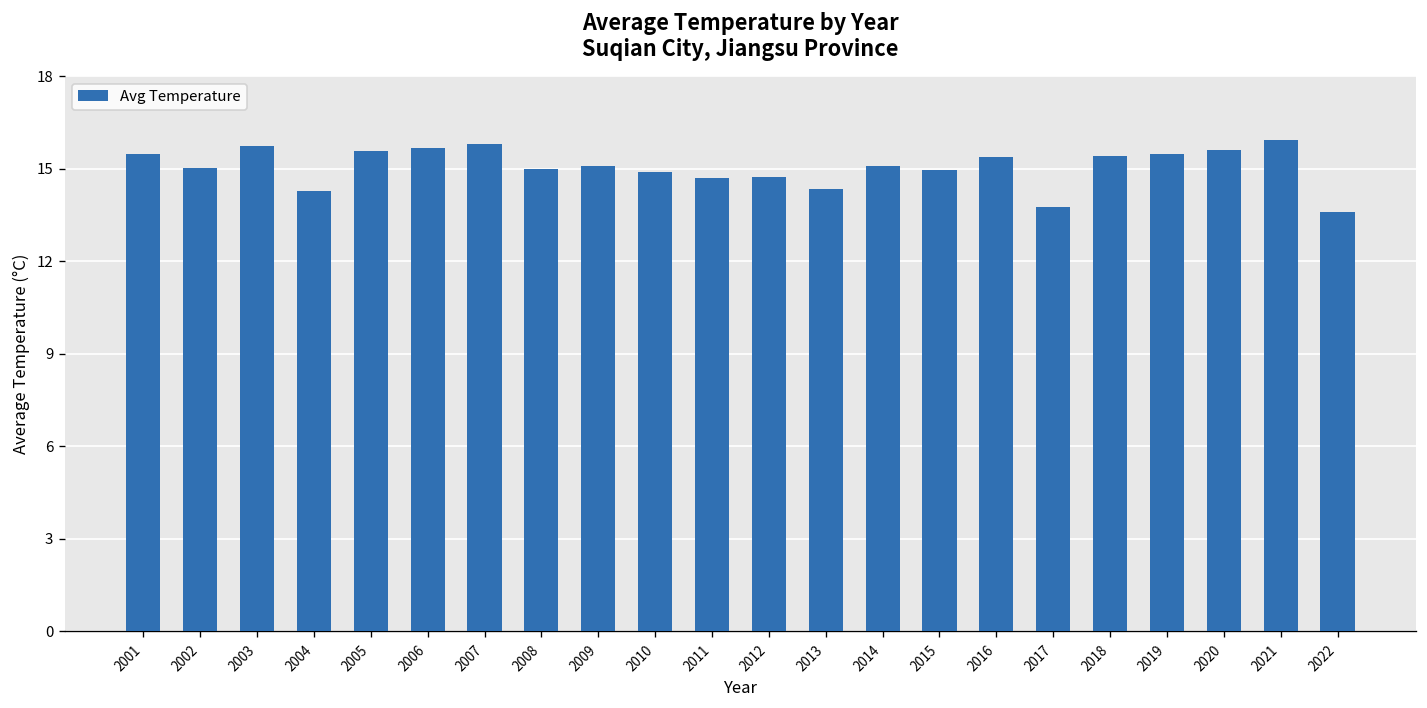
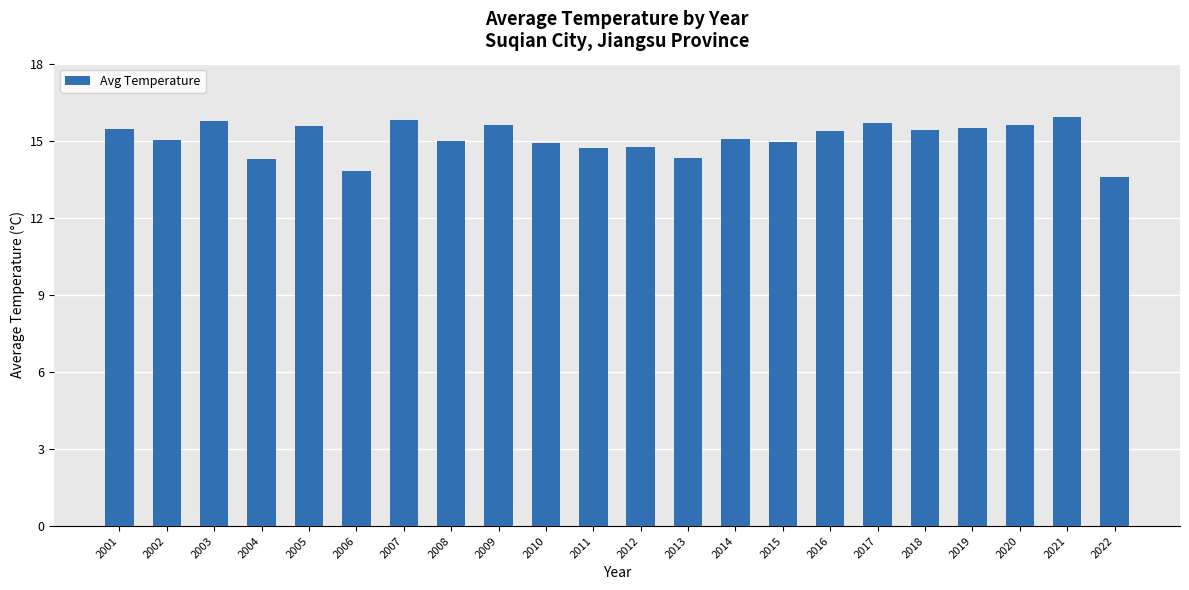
2006: 15.7 -> 13.8
2009: 15.1 -> 15.6
2017: 13.8 -> 15.7
